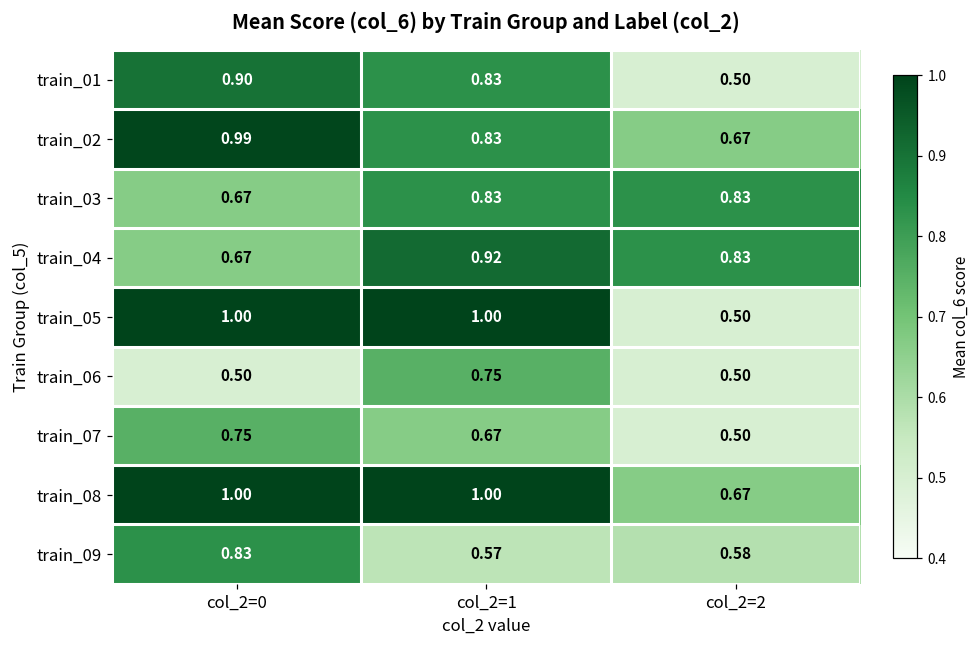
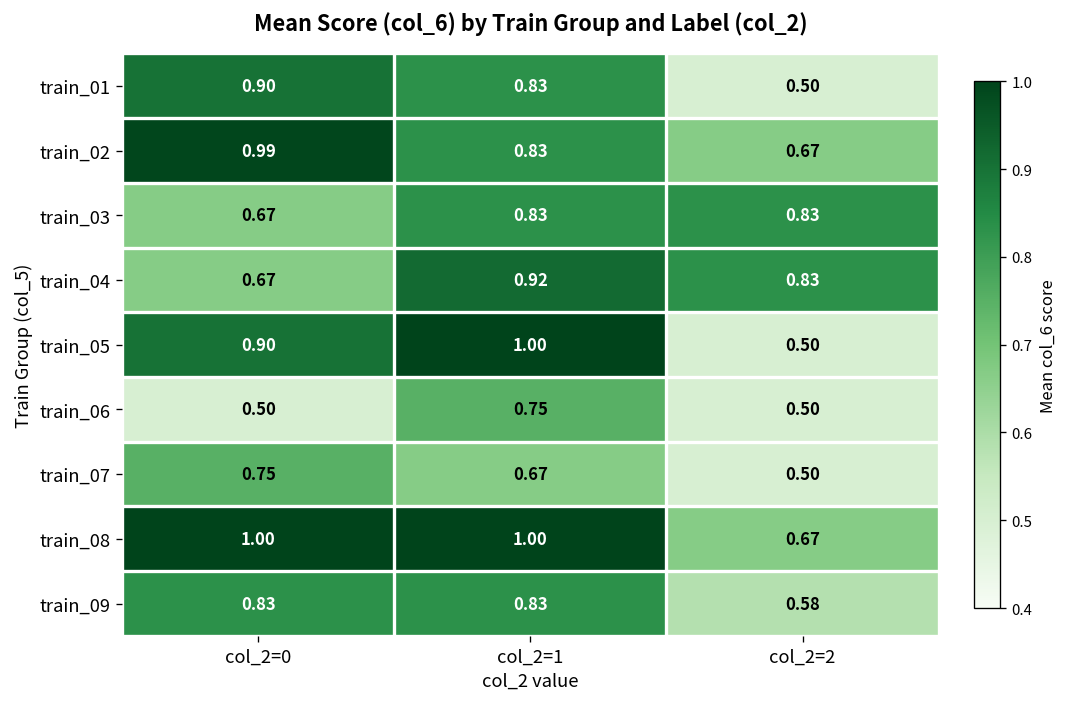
train_05, col_2=0: 1.00 -> 0.90
train_09, col_2=1: 0.57 -> 0.83
